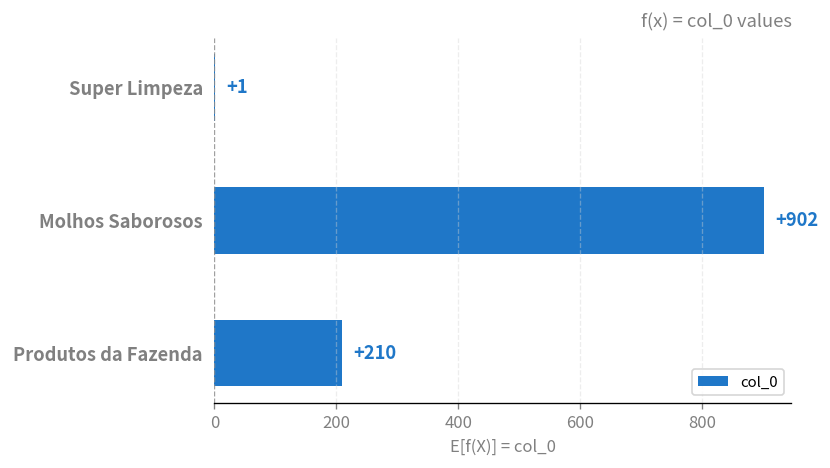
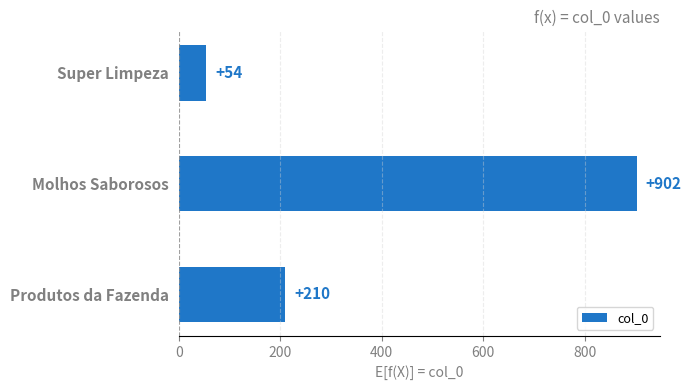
Super Limpeza: +1 -> +54
